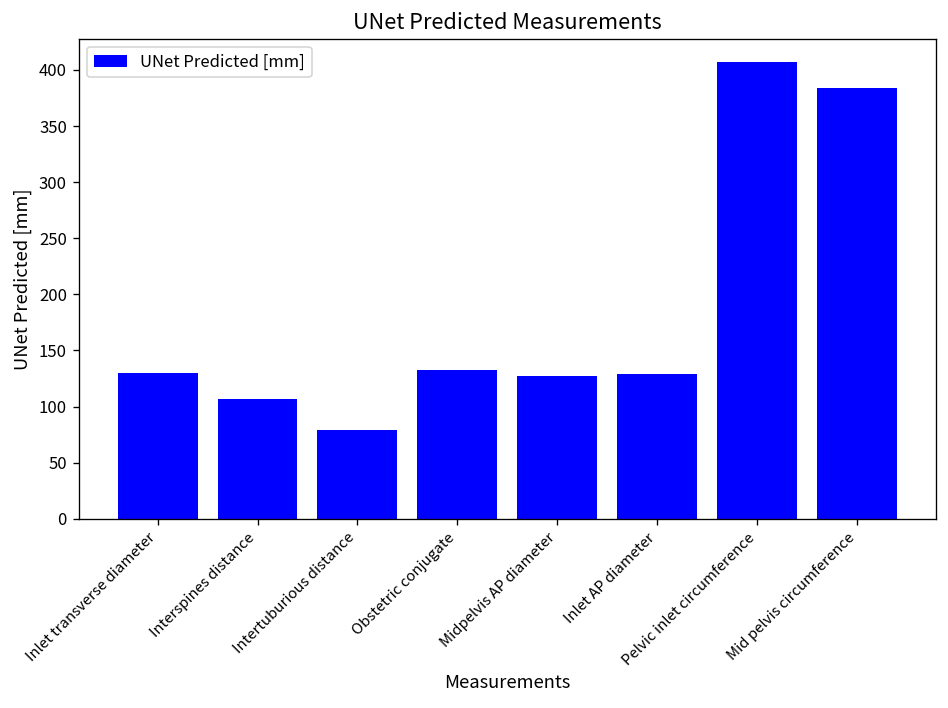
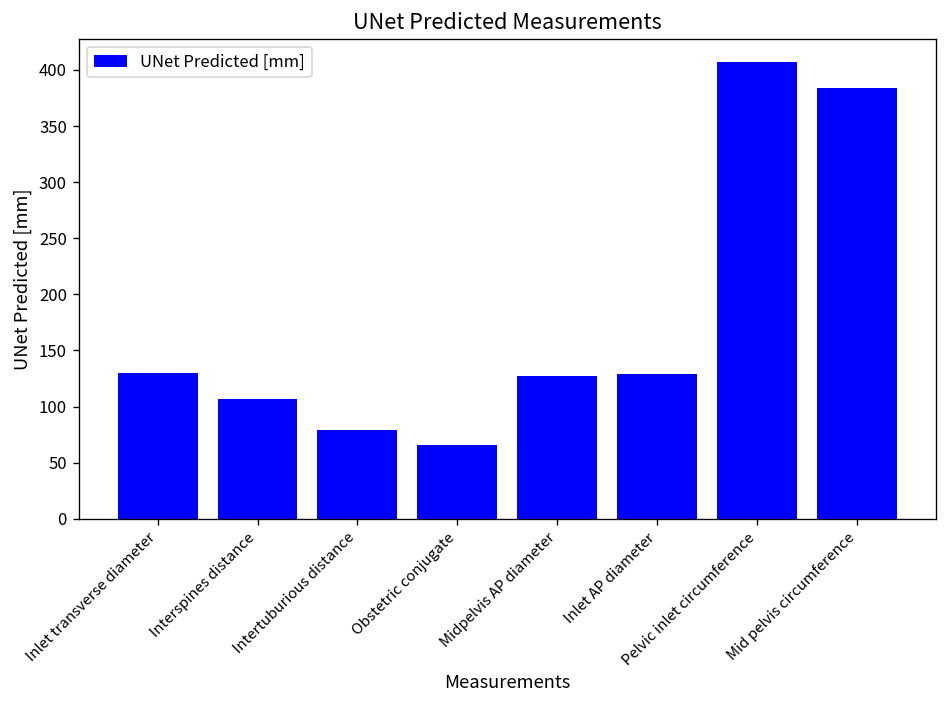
Obstetric conjugate: 130 -> 70
